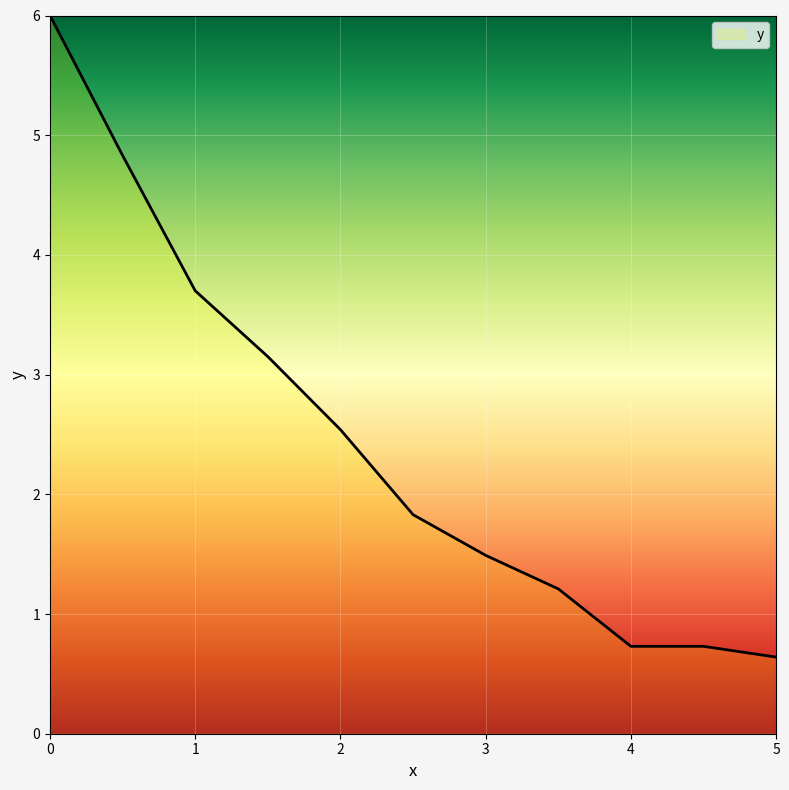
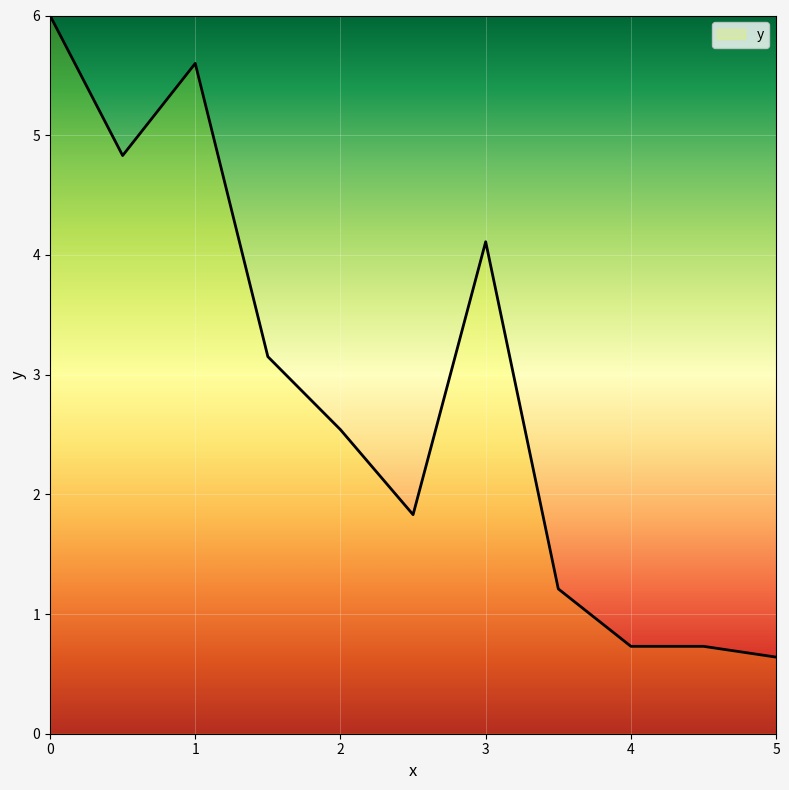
1: 3.7 -> 5.6
3: 1.49 -> 4.11
